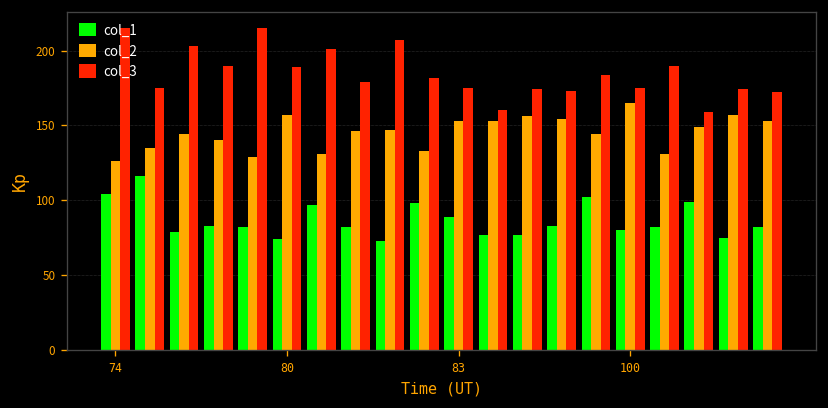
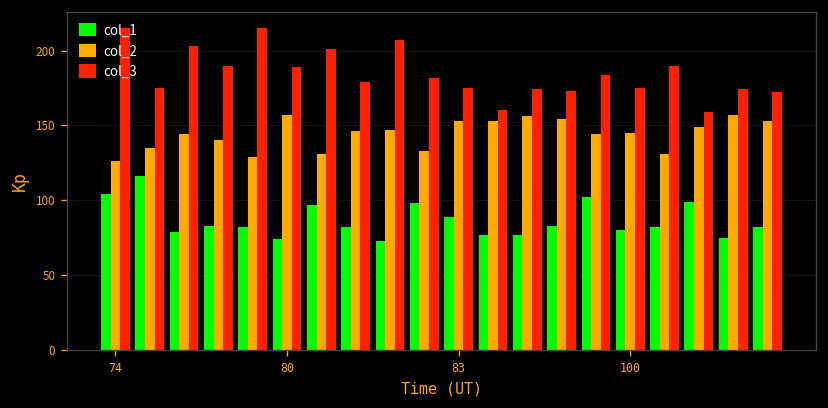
col_2, 100: 165 -> 145
